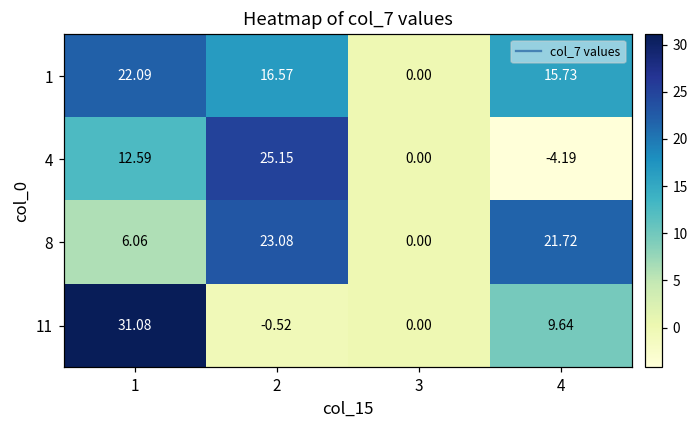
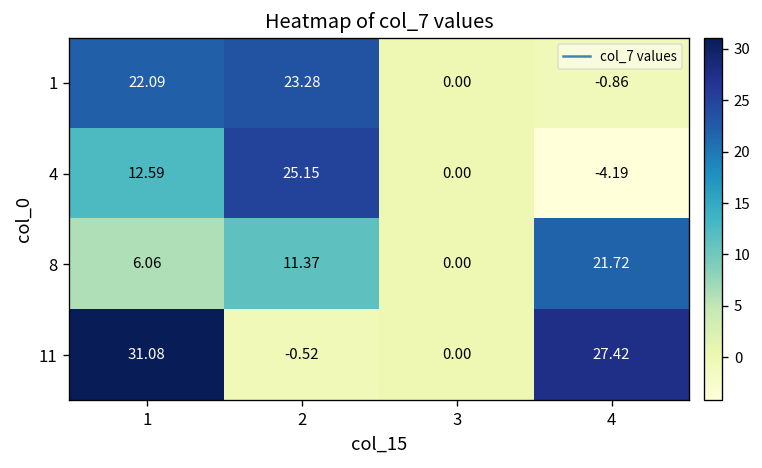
1, 2: 16.57 -> 23.28
1, 4: 15.73 -> -0.86
8, 2: 23.08 -> 11.37
11, 4: 9.64 -> 27.42
